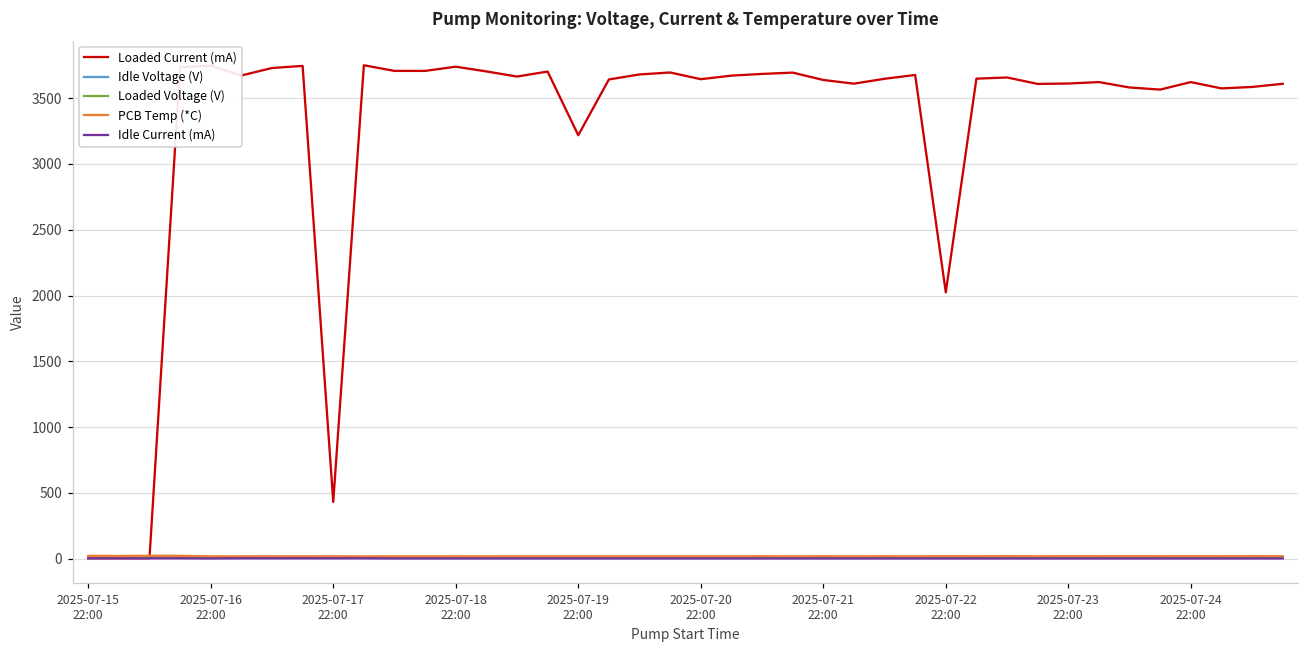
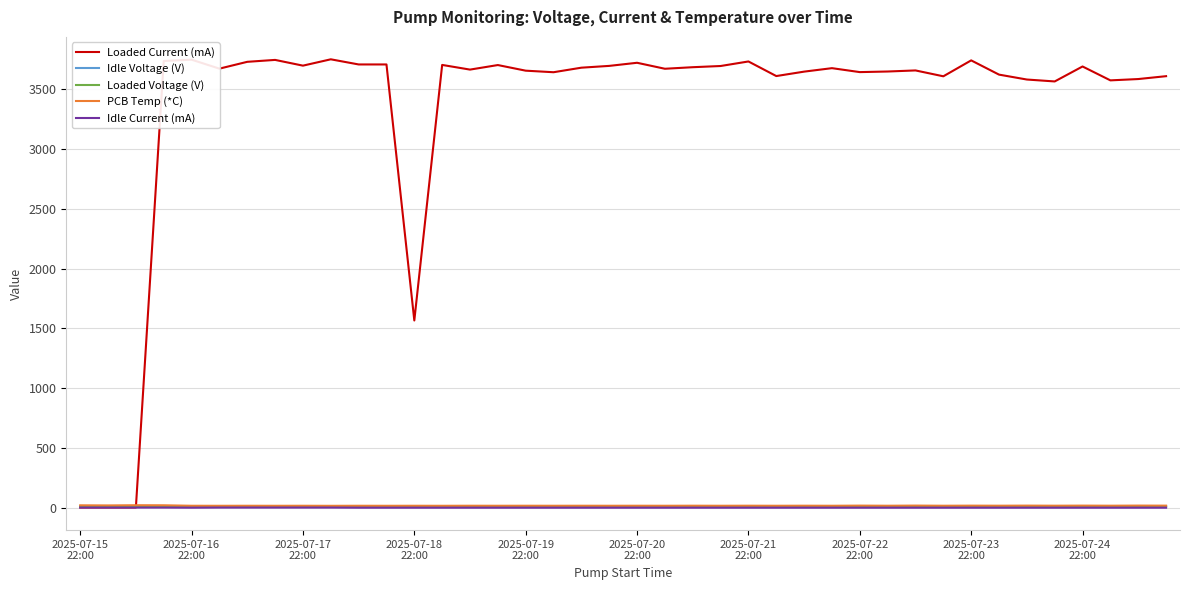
Loaded Current (mA), 2025-07-17 22:00: 430 -> 3700
Loaded Current (mA), 2025-07-18 22:00: 3740 -> 1570
Loaded Current (mA), 2025-07-19 22:00: 3220 -> 3660
Loaded Current (mA), 2025-07-20 22:00: 3640 -> 3720
Loaded Current (mA), 2025-07-21 22:00: 3640 -> 3730
Loaded Current (mA), 2025-07-22 22:00: 2020 -> 3640
Loaded Current (mA), 2025-07-23 22:00: 3610 -> 3740
Loaded Current (mA), 2025-07-24 22:00: 3620 -> 3690
